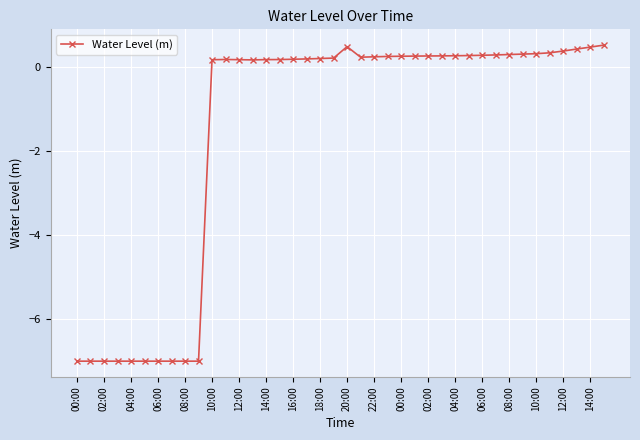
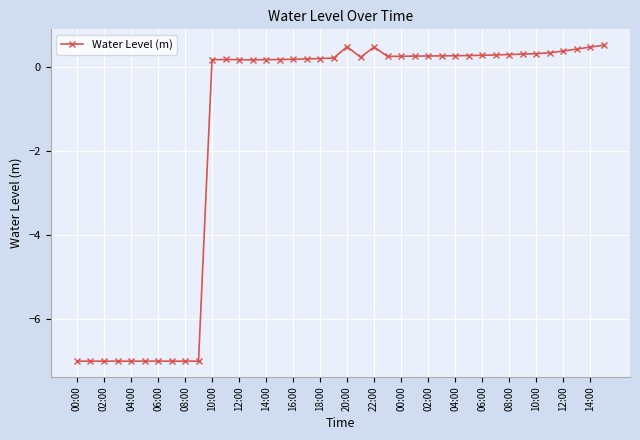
22:00: 0.2 -> 0.5
